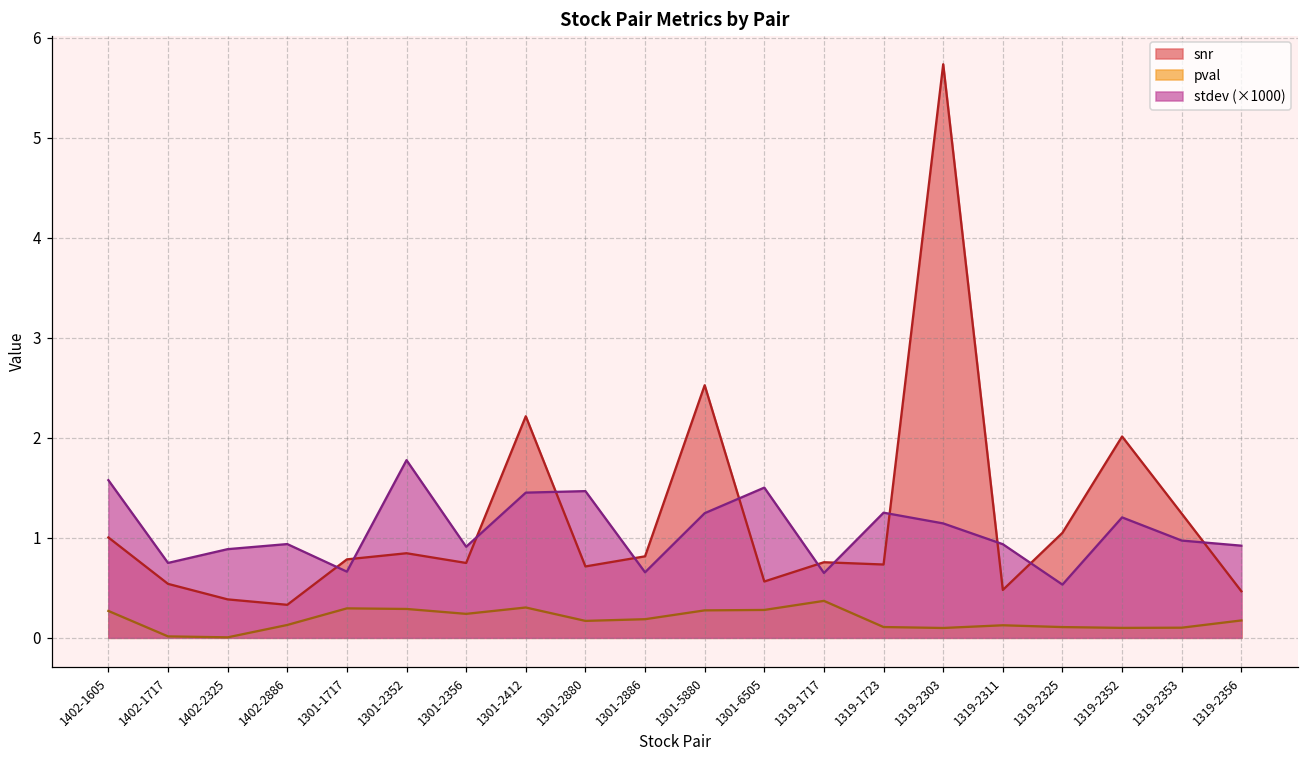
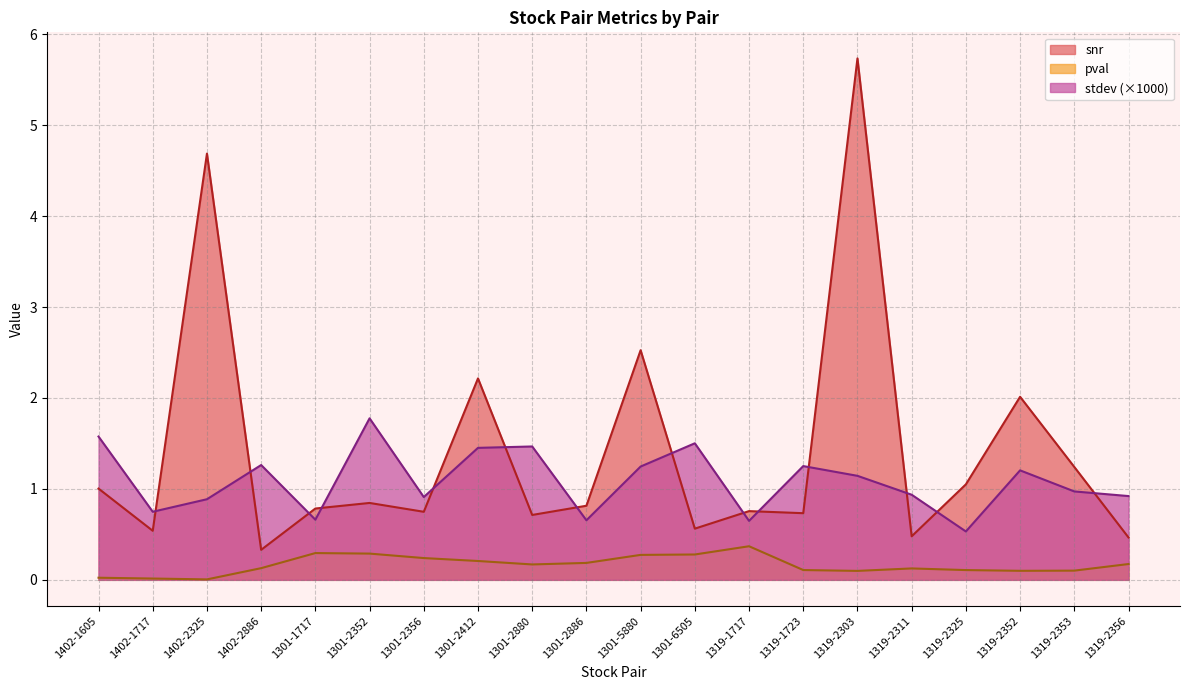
pval, 1402-1605: 0.3 -> 0.0
snr, 1402-2325: 0.4 -> 4.7
stdev (×1000), 1402-2886: 0.9 -> 1.3
pval, 1301-2412: 0.3 -> 0.2
